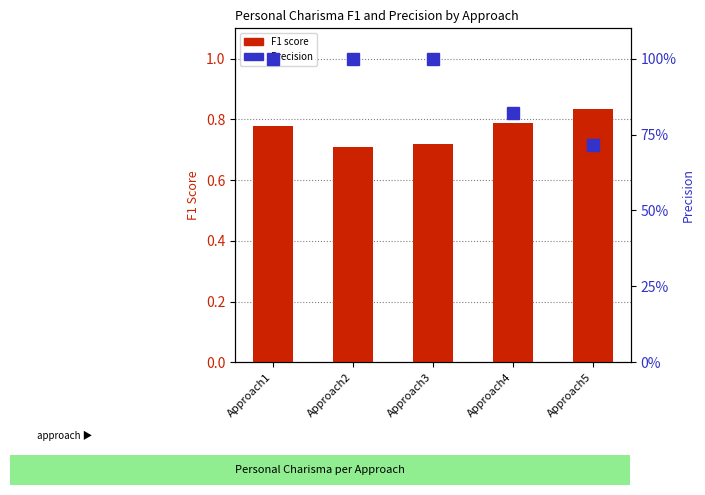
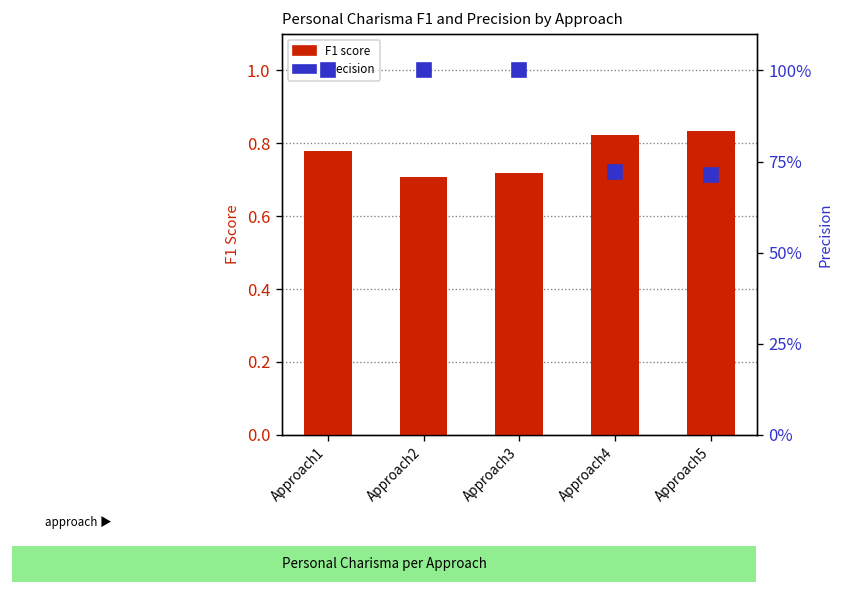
F1 score, Approach4: 0.79 -> 0.82
Precision, Approach4: 82% -> 72%
